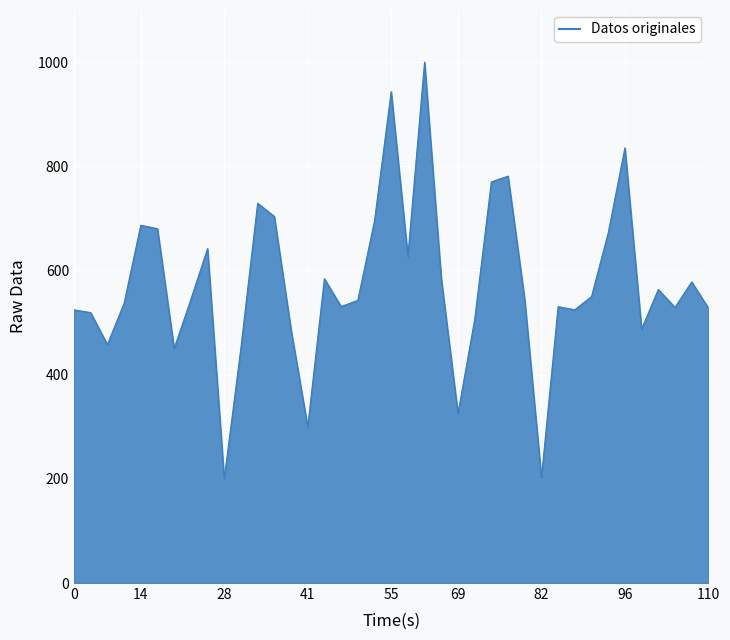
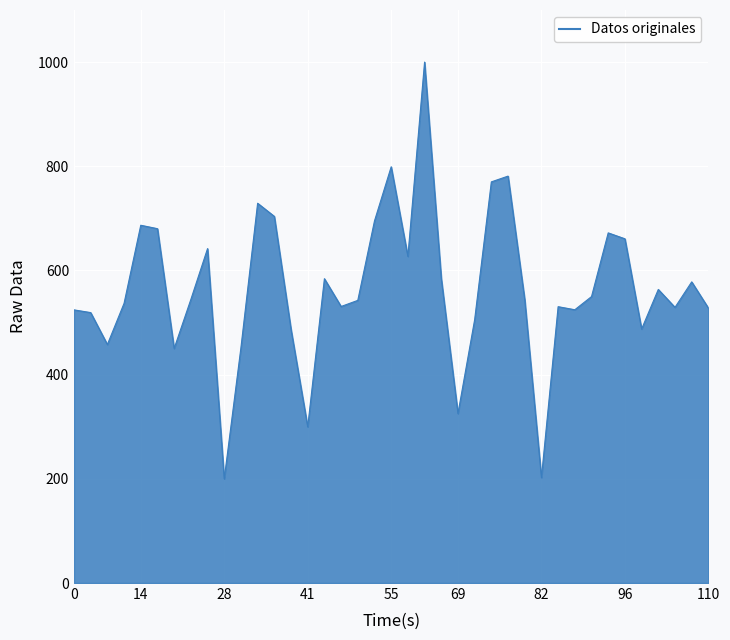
55: 940 -> 800
96: 840 -> 660
